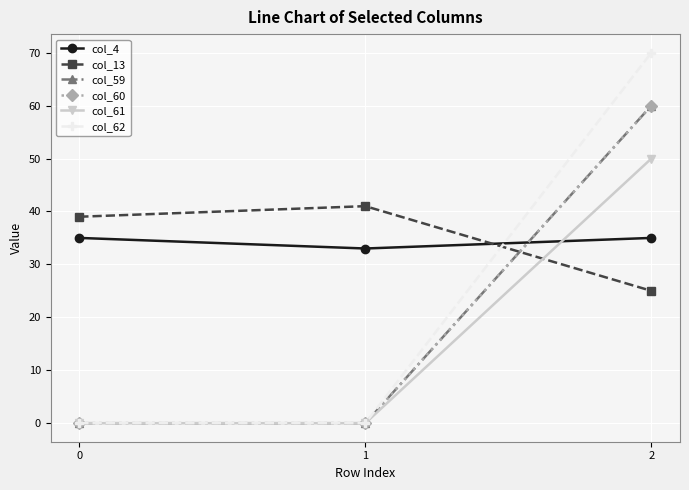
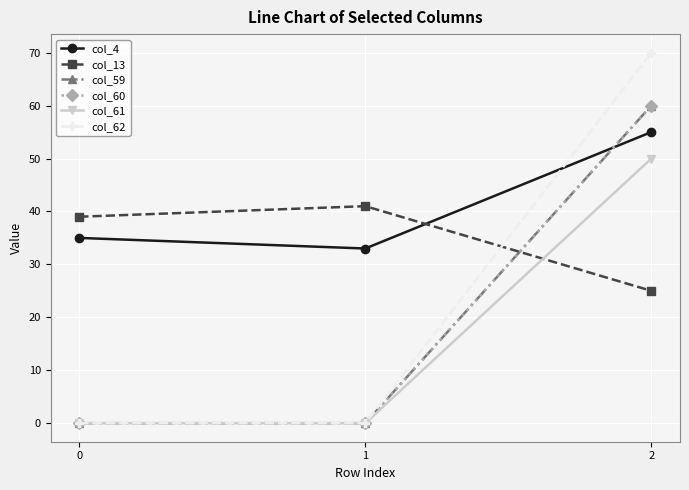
col_4, 2: 35 -> 55
